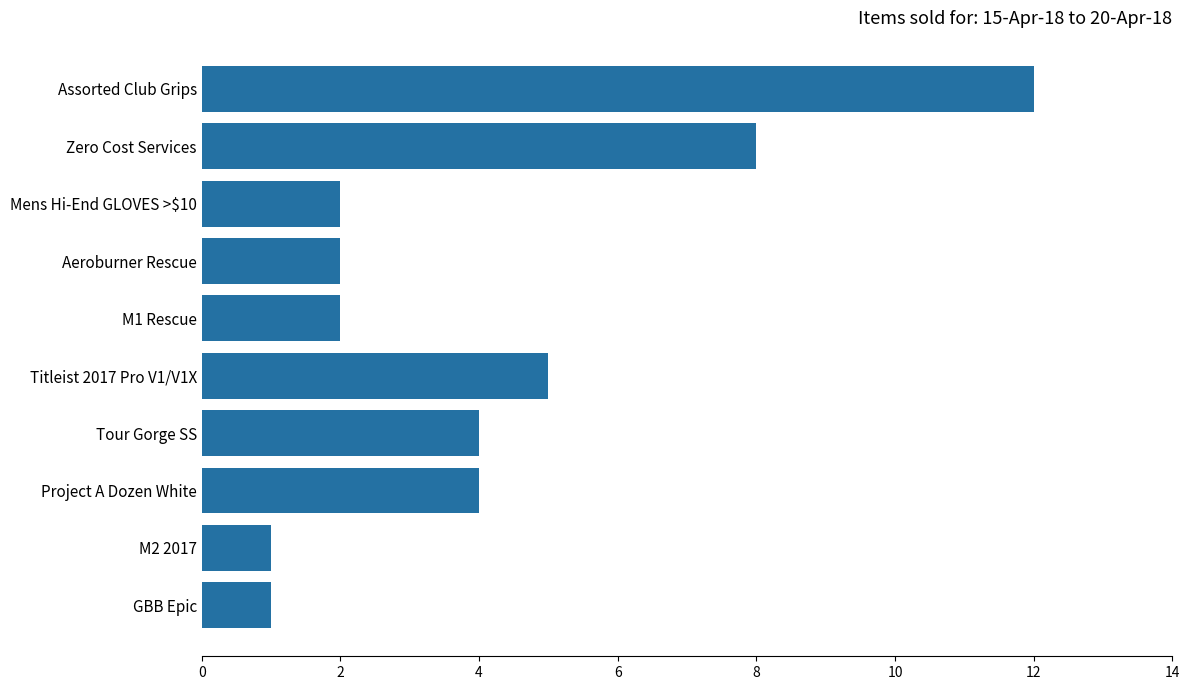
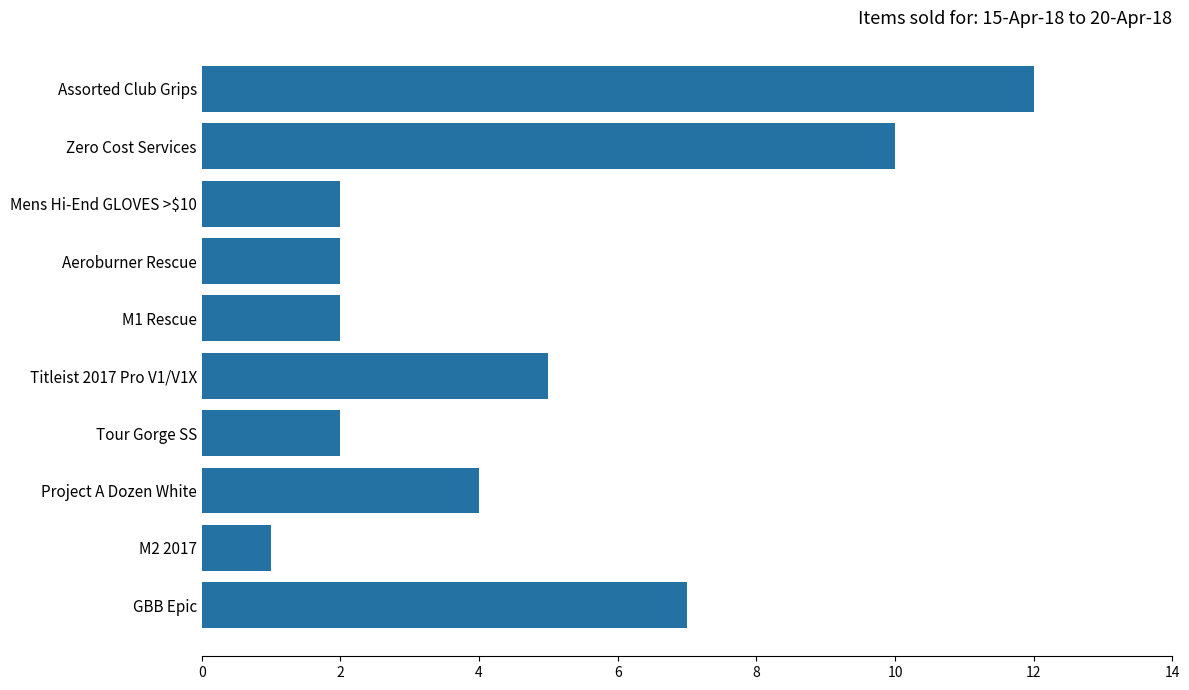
Zero Cost Services: 8 -> 10
Tour Gorge SS: 4 -> 2
GBB Epic: 1 -> 7
